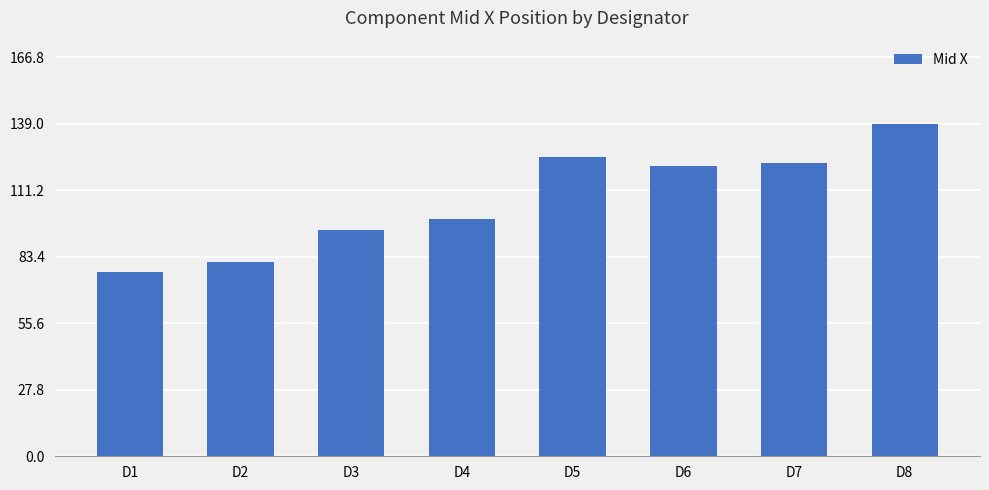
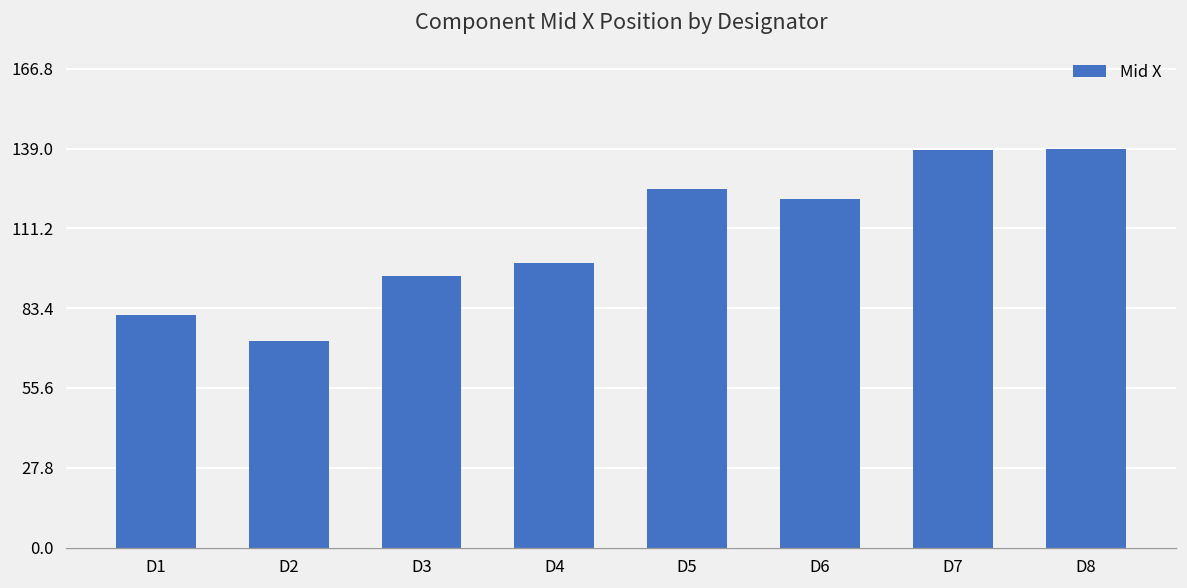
D1: 77 -> 81
D2: 81 -> 72
D7: 123 -> 139
